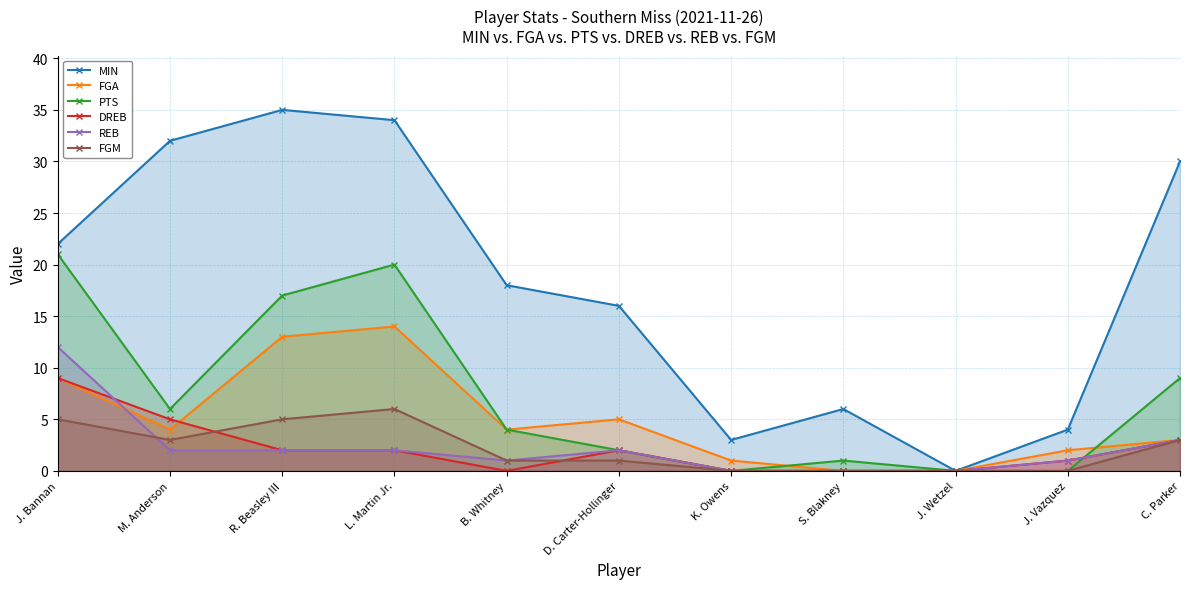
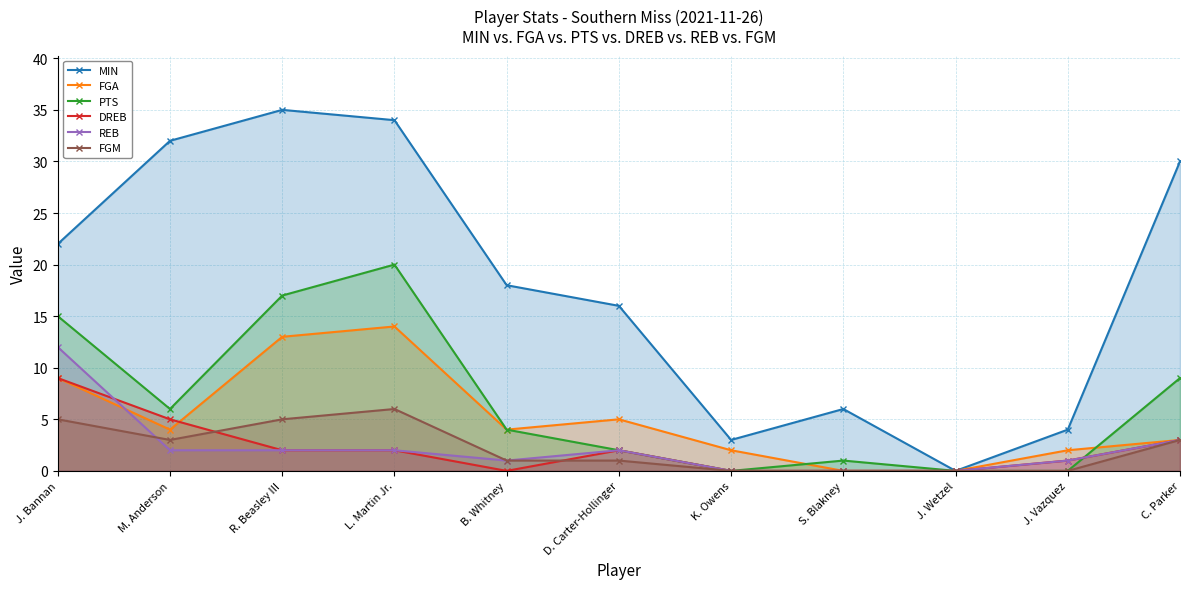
PTS, J. Bannan: 21 -> 15
FGA, K. Owens: 1 -> 2
